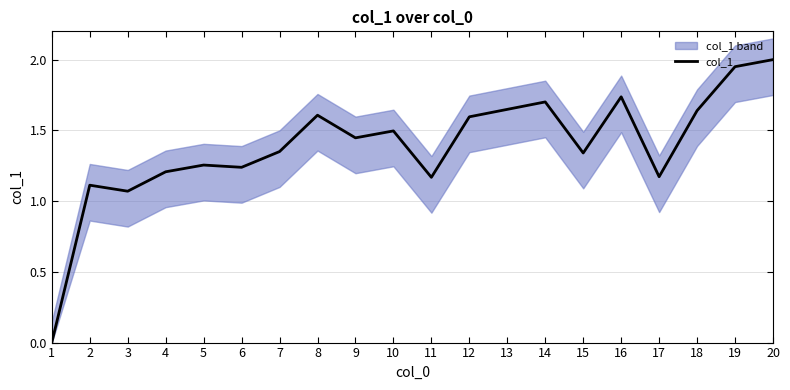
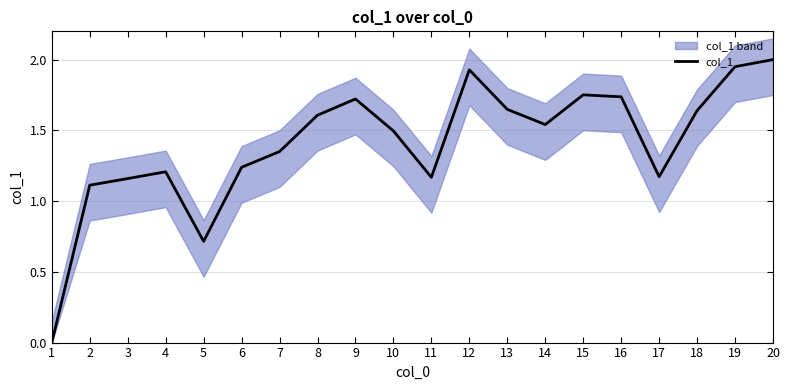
col_1, 3: 1.07 -> 1.16
col_1, 5: 1.25 -> 0.72
col_1, 9: 1.45 -> 1.72
col_1, 12: 1.60 -> 1.93
col_1, 14: 1.70 -> 1.54
col_1, 15: 1.34 -> 1.75
